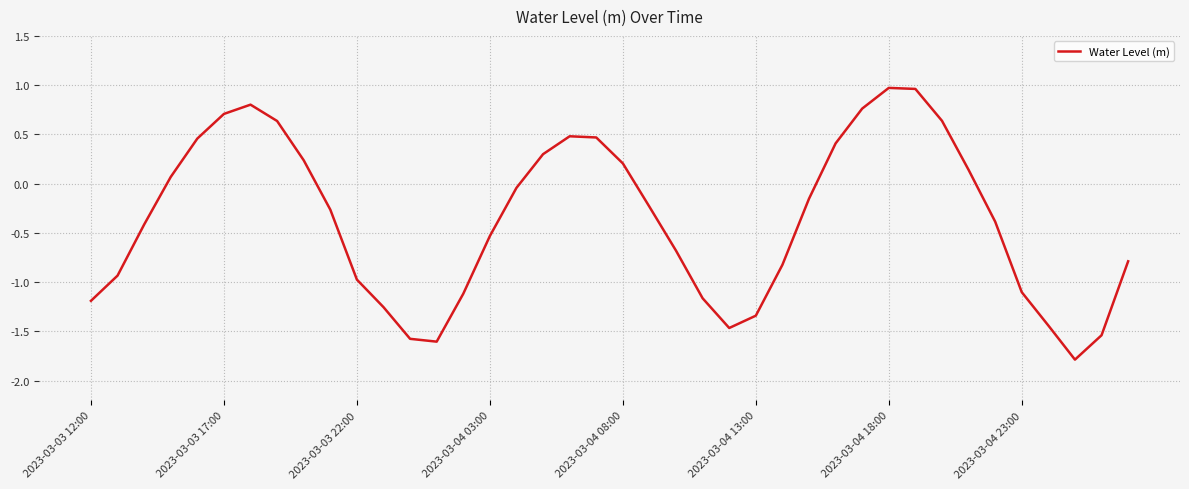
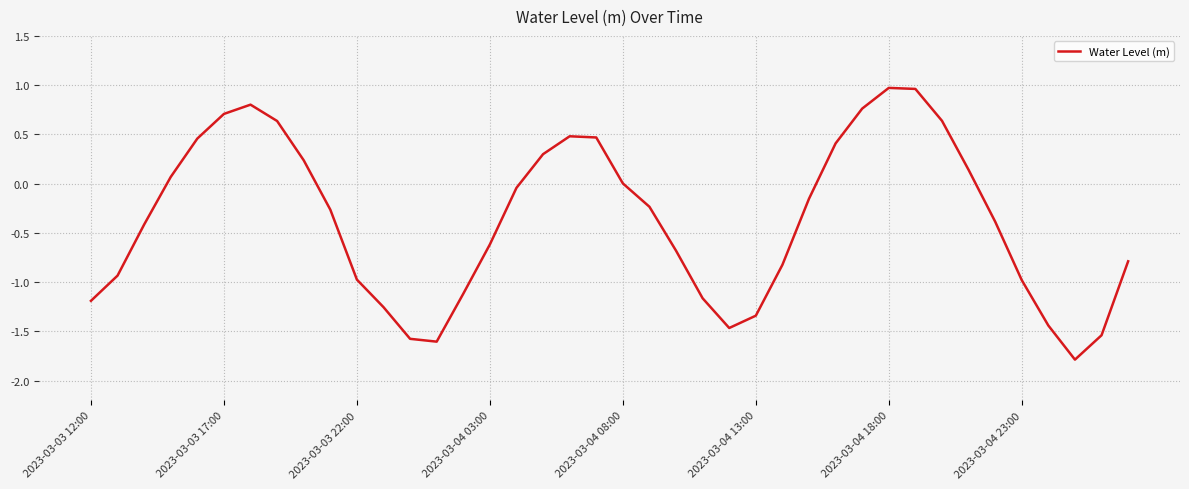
2023-03-04 03:00: -0.5 -> -0.6
2023-03-04 08:00: 0.2 -> 0.0
2023-03-04 23:00: -1.1 -> -1.0
